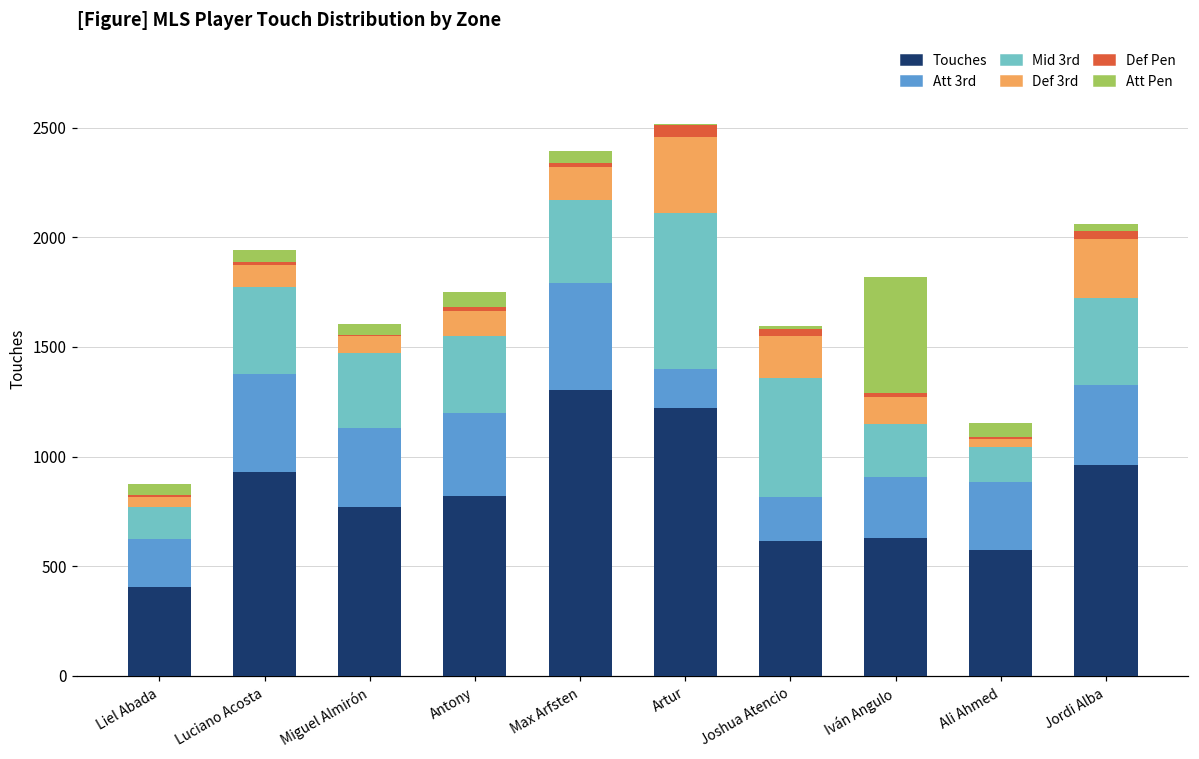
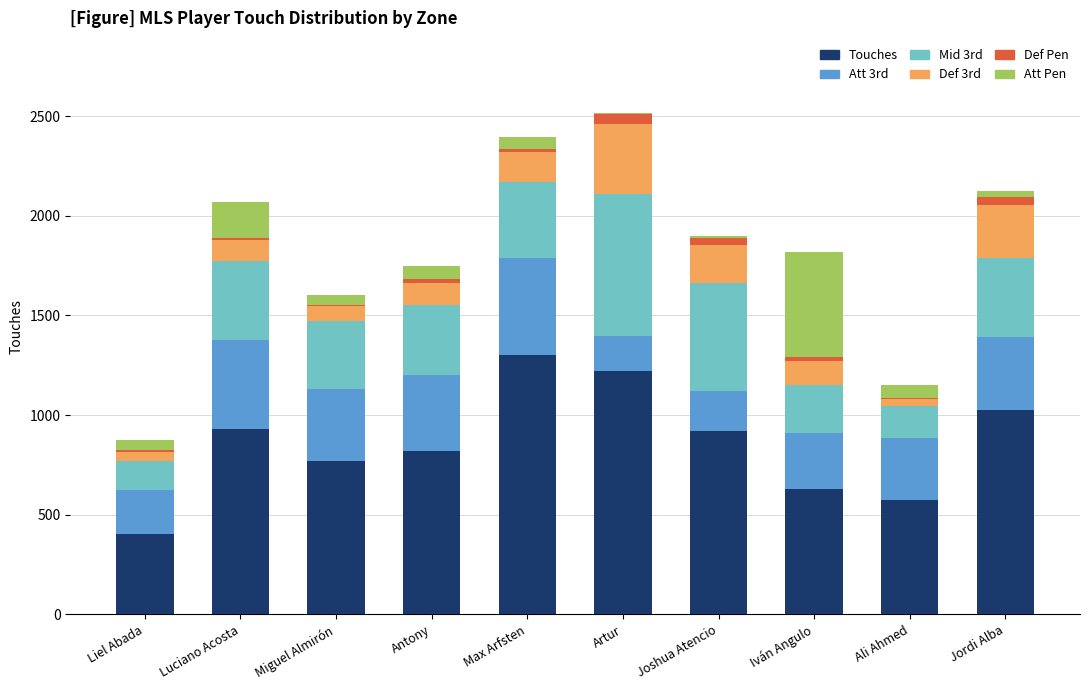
Att Pen, Luciano Acosta: 60 -> 180
Touches, Joshua Atencio: 620 -> 920
Touches, Jordi Alba: 960 -> 1030
